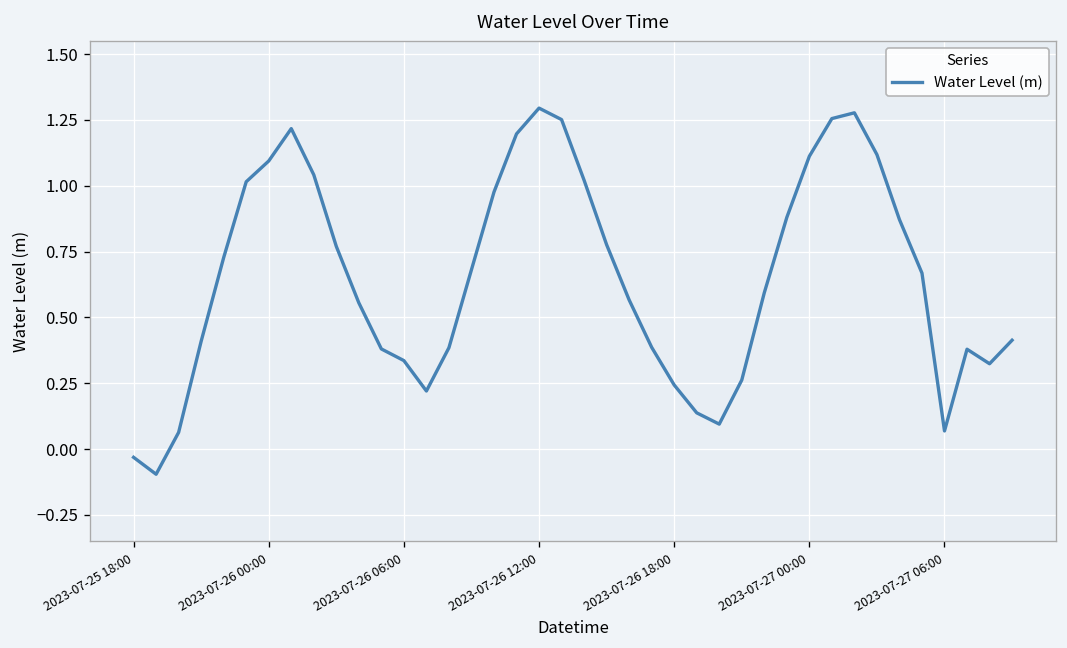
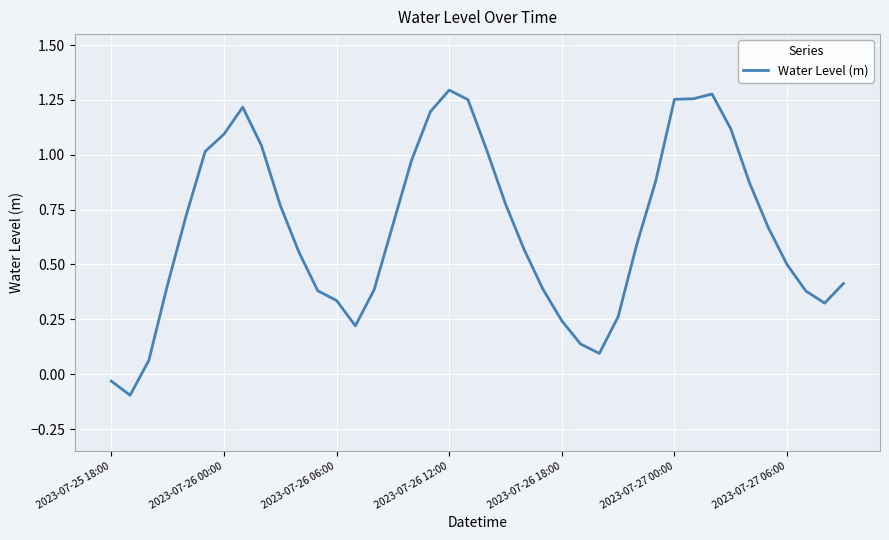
2023-07-27 00:00: 1.11 -> 1.25
2023-07-27 06:00: 0.07 -> 0.50
